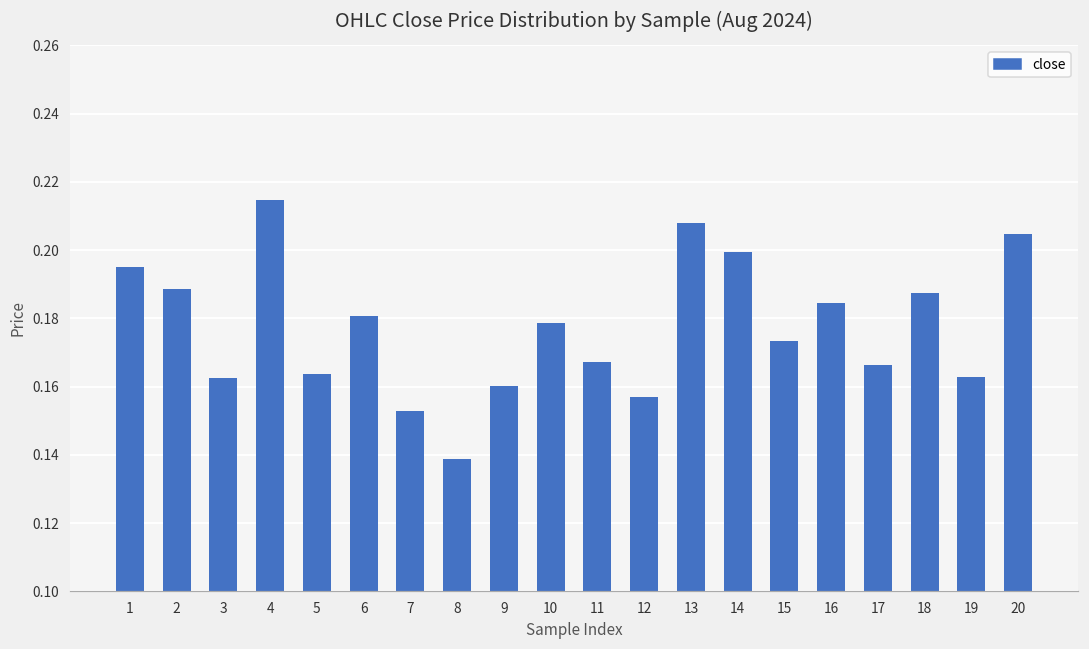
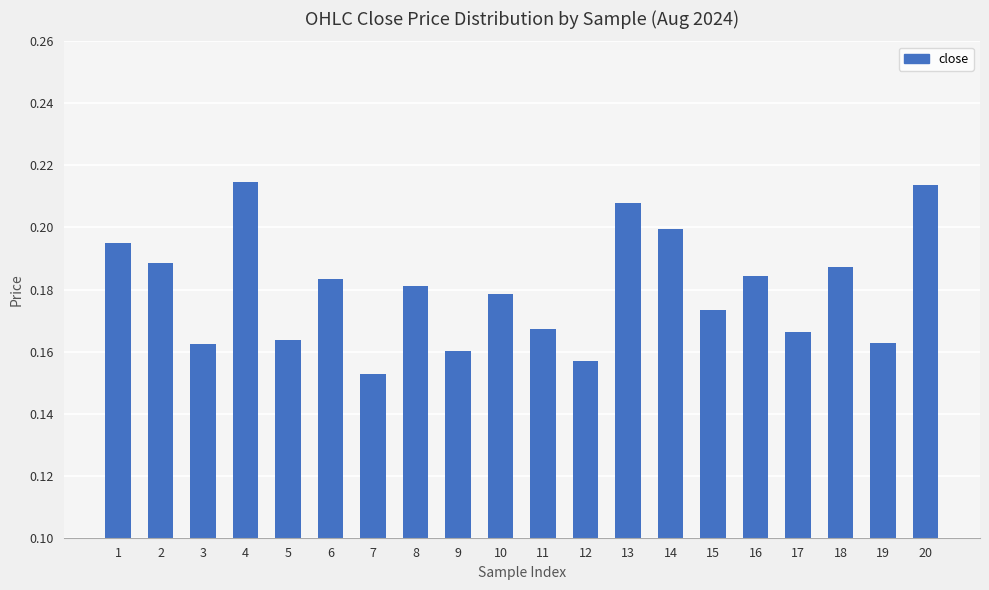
6: 0.181 -> 0.184
8: 0.139 -> 0.181
20: 0.205 -> 0.214
